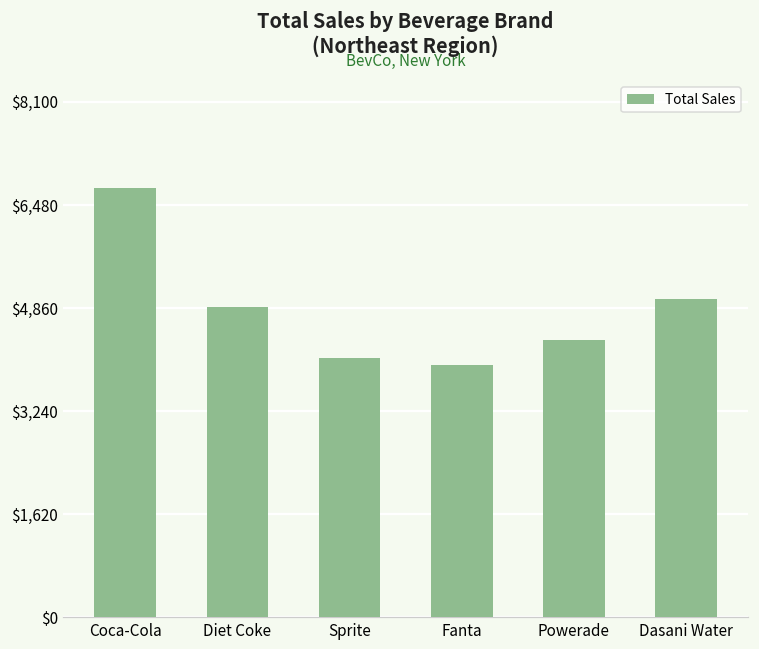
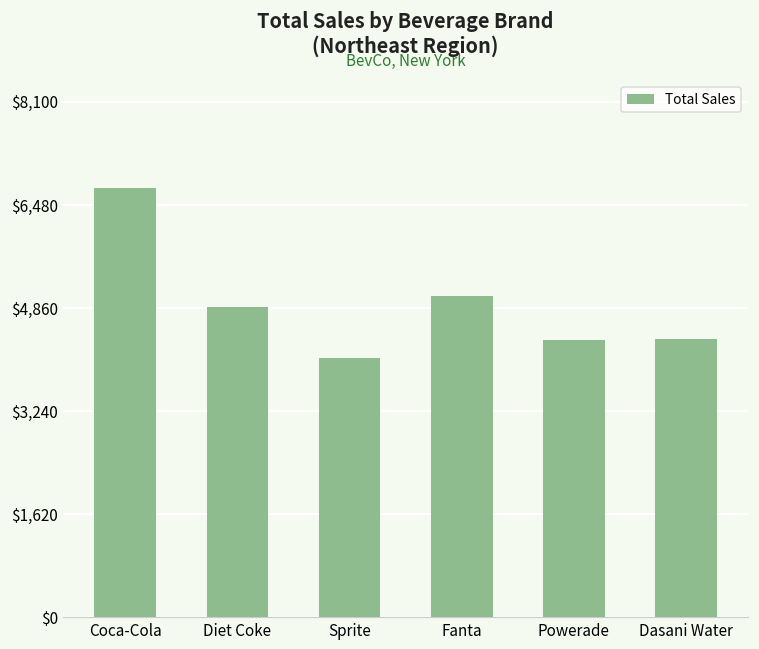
Fanta: $4,000 -> $5,100
Dasani Water: $5,000 -> $4,400
